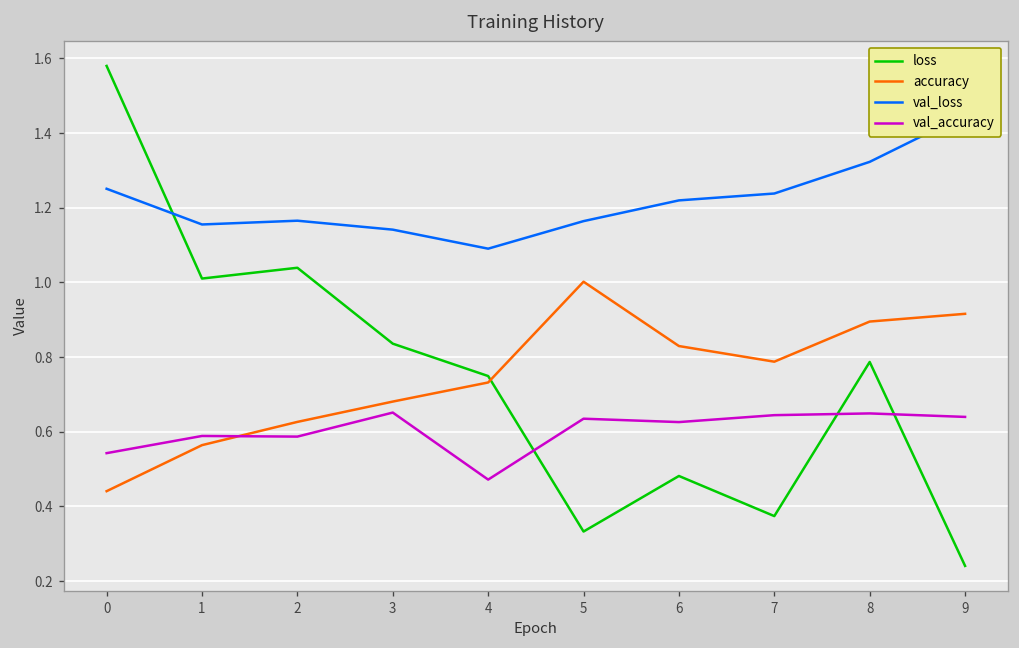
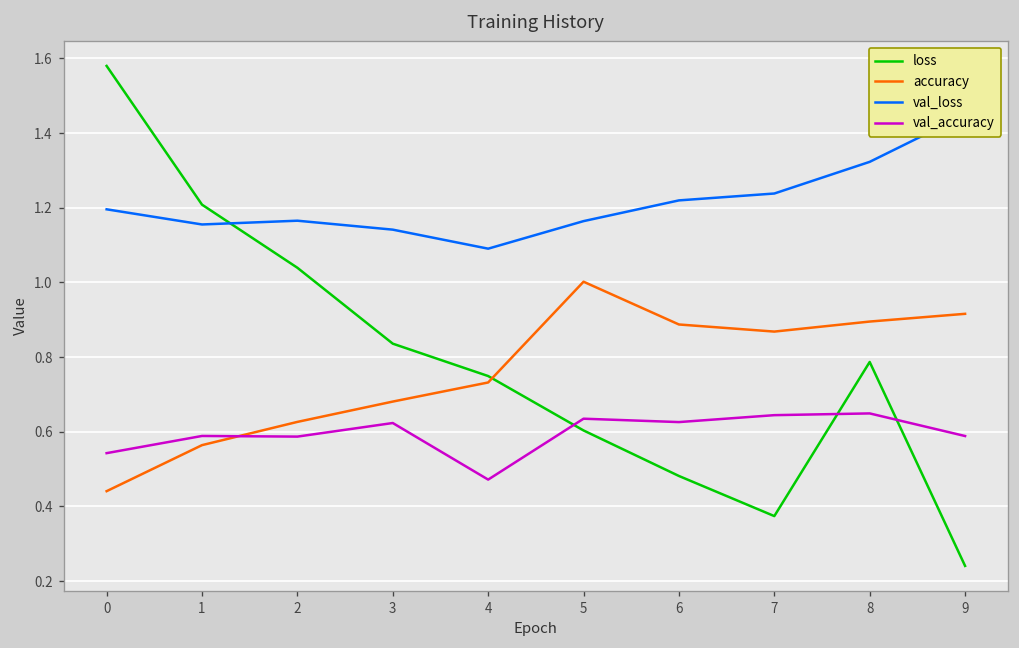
val_loss, 0: 1.25 -> 1.20
loss, 1: 1.01 -> 1.21
val_accuracy, 3: 0.65 -> 0.62
loss, 5: 0.33 -> 0.60
accuracy, 6: 0.83 -> 0.89
accuracy, 7: 0.79 -> 0.87
val_accuracy, 9: 0.64 -> 0.59
